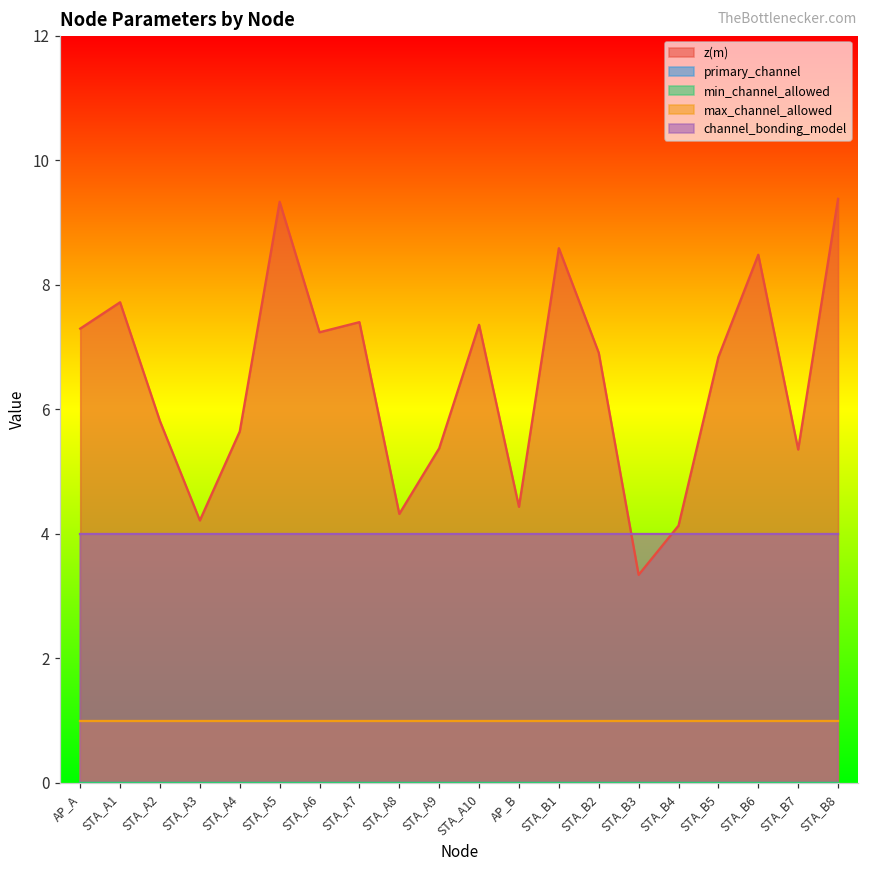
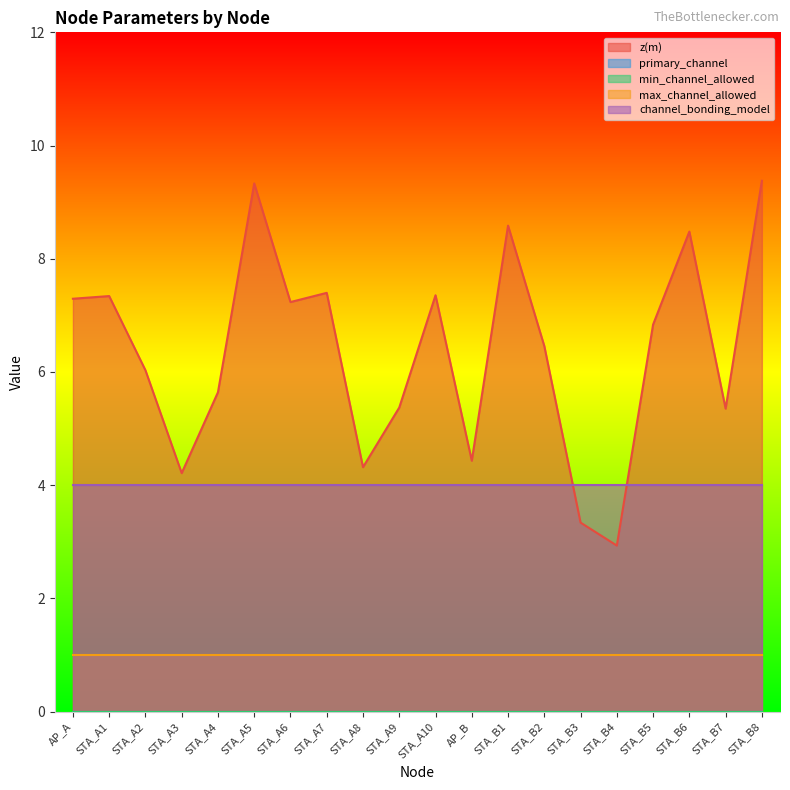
z(m), STA_A1: 7.7 -> 7.3
z(m), STA_A2: 5.8 -> 6.0
z(m), STA_B2: 6.9 -> 6.5
z(m), STA_B4: 4.1 -> 2.9
